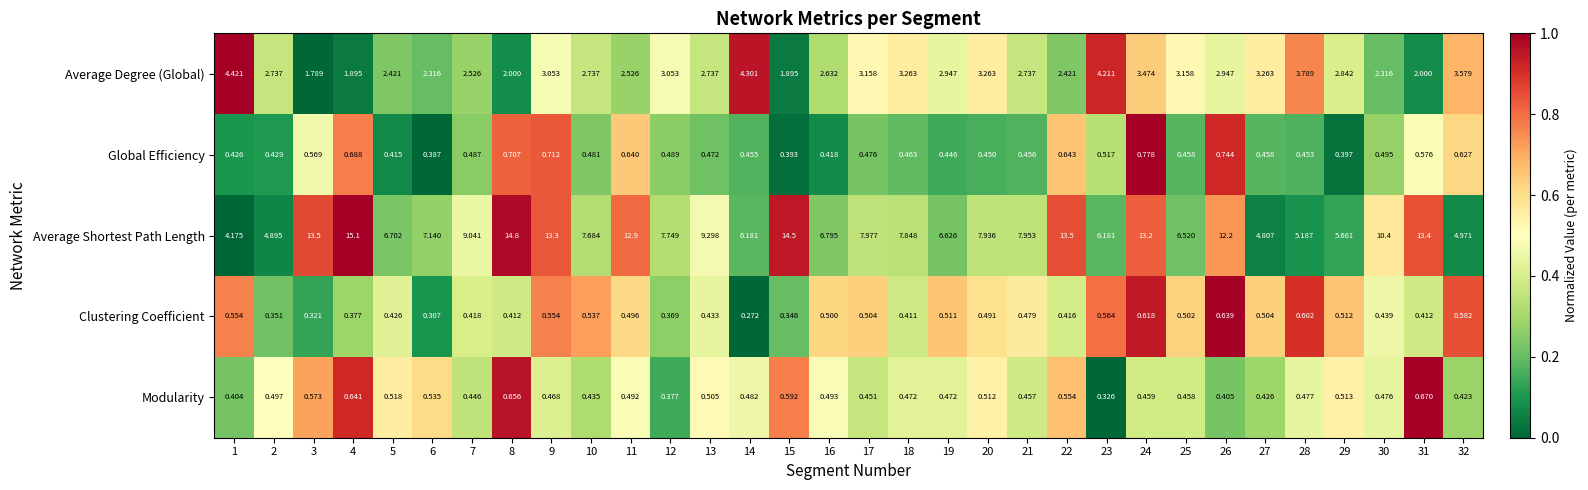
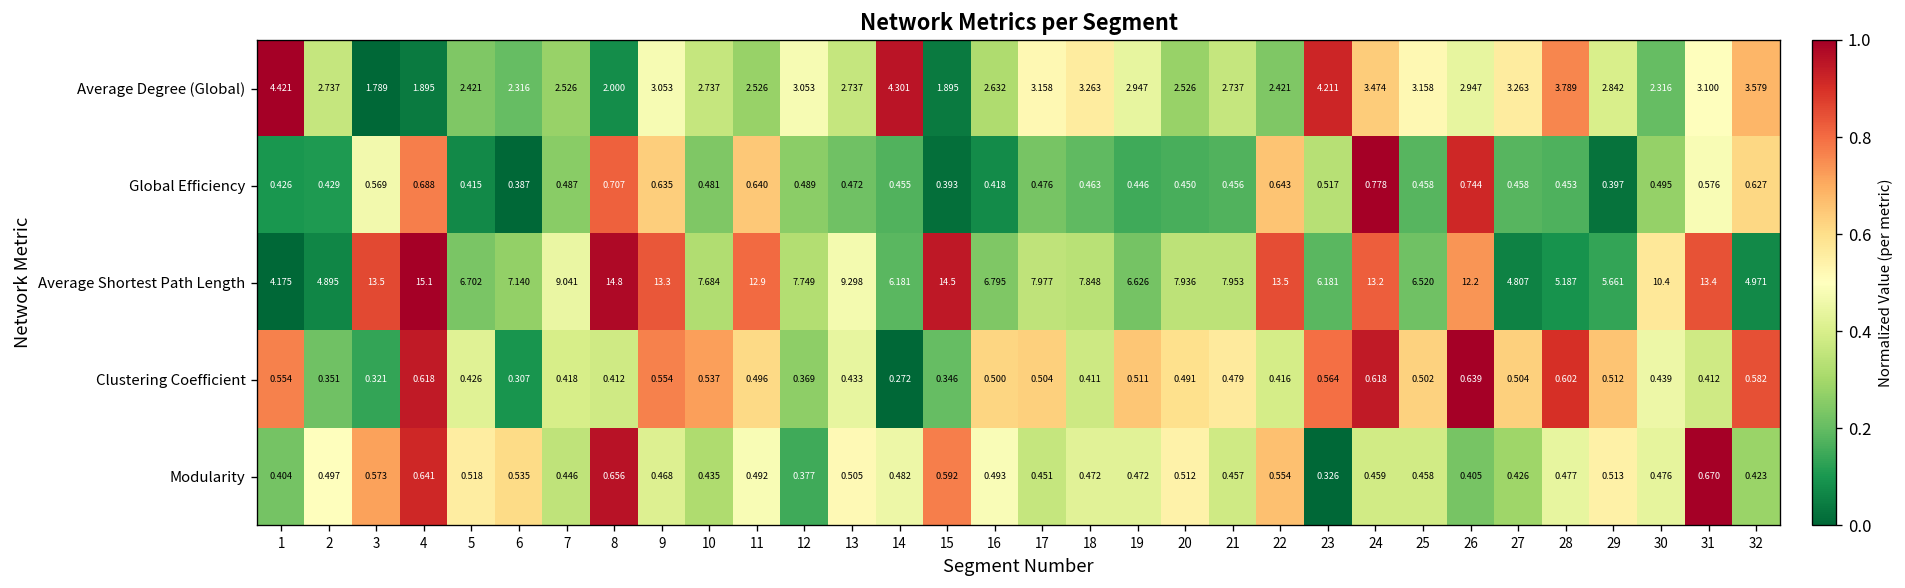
Average Degree (Global), 20: 3.263 -> 2.526
Average Degree (Global), 31: 2.000 -> 3.100
Global Efficiency, 9: 0.712 -> 0.635
Clustering Coefficient, 4: 0.377 -> 0.618
